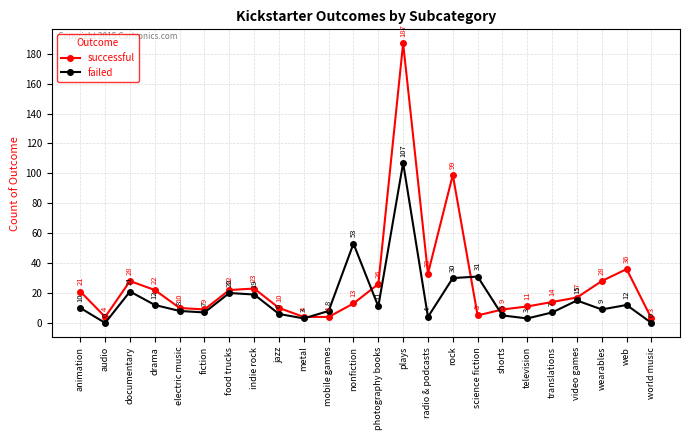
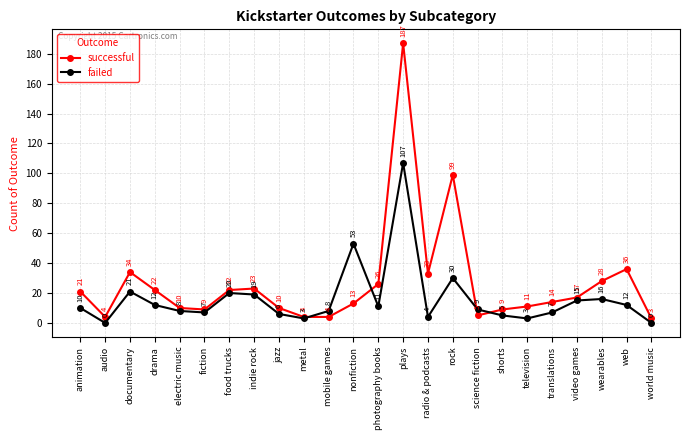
successful, documentary: 28 -> 34
failed, science fiction: 31 -> 9
failed, wearables: 9 -> 16
